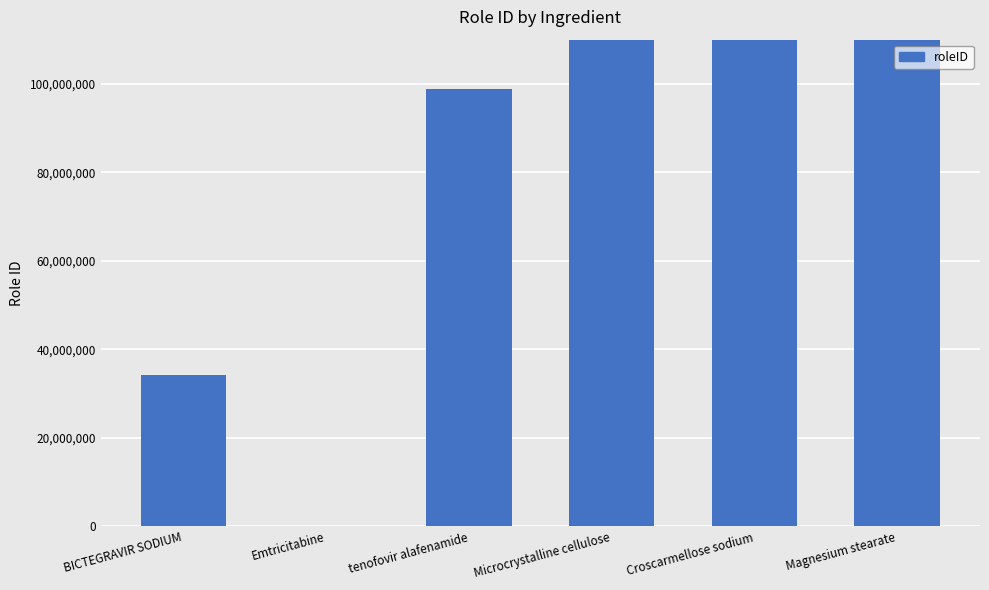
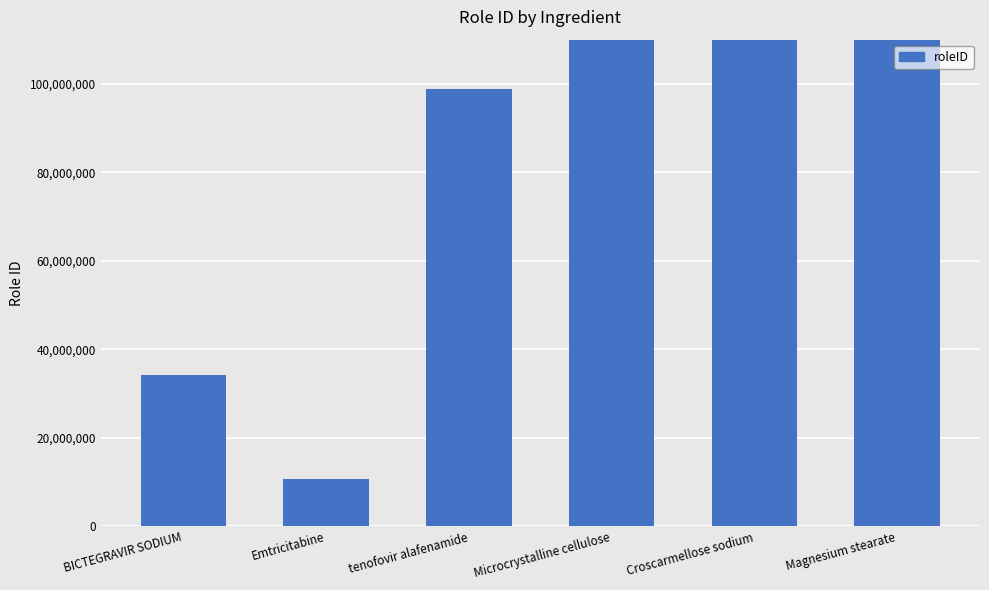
Emtricitabine: 0 -> 11,000,000
